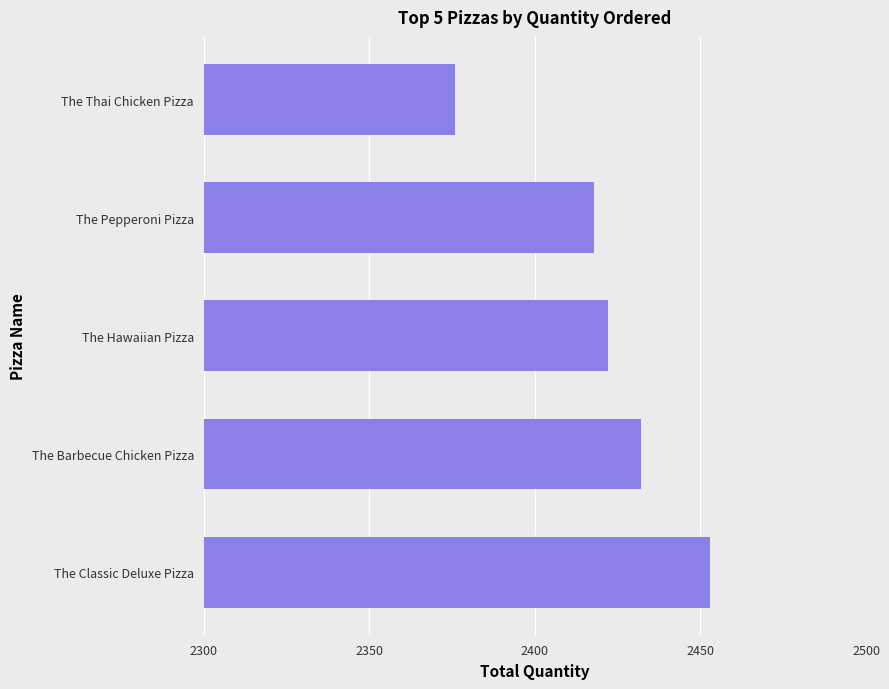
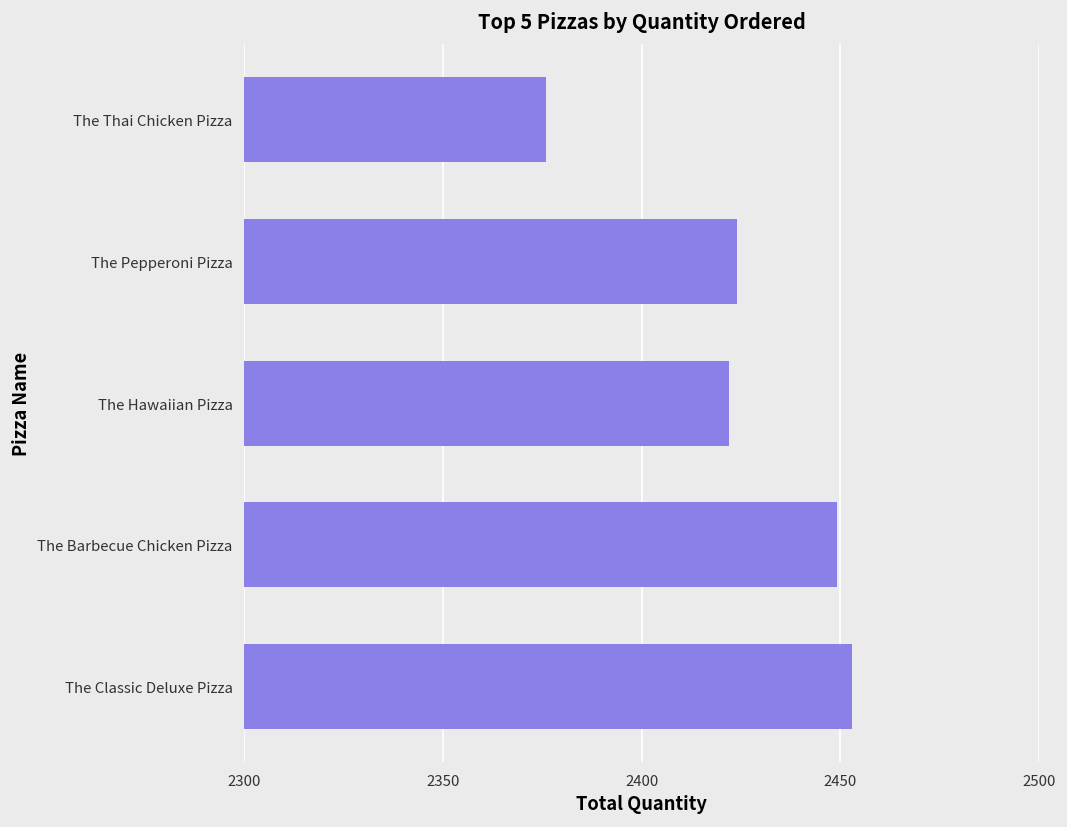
The Pepperoni Pizza: 2418 -> 2424
The Barbecue Chicken Pizza: 2432 -> 2449
